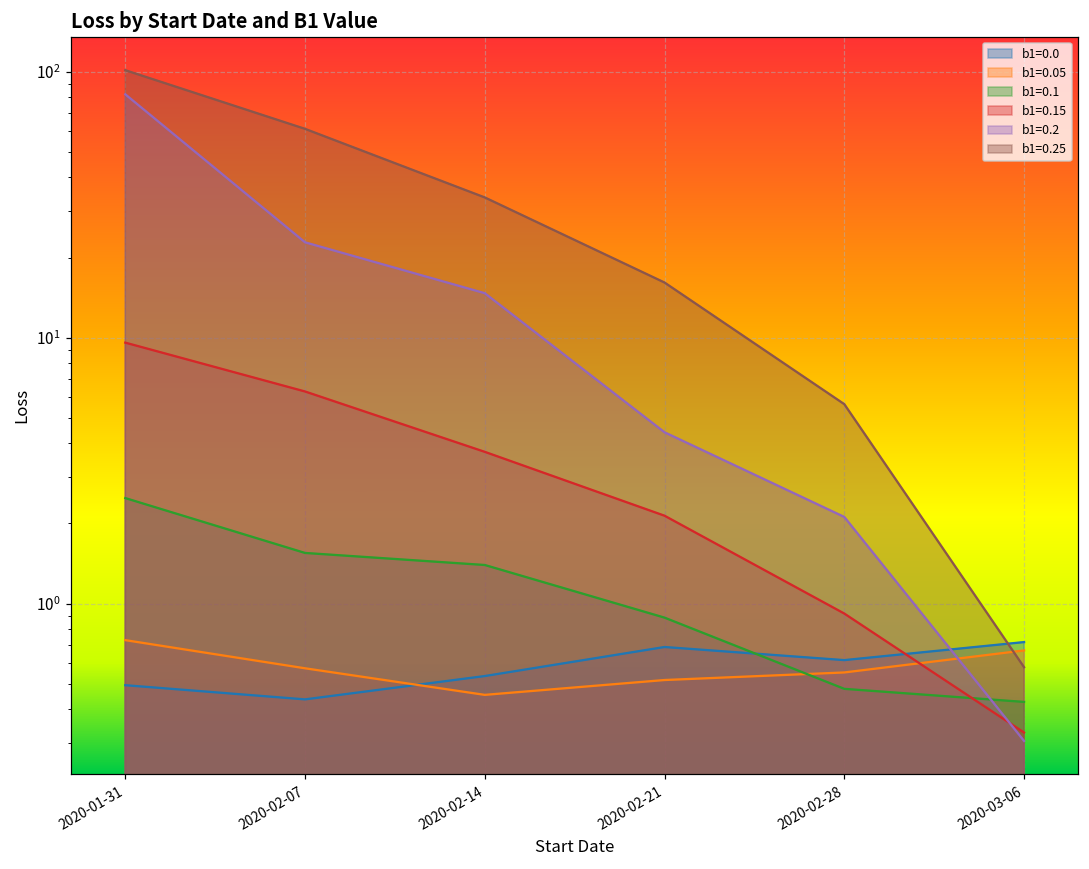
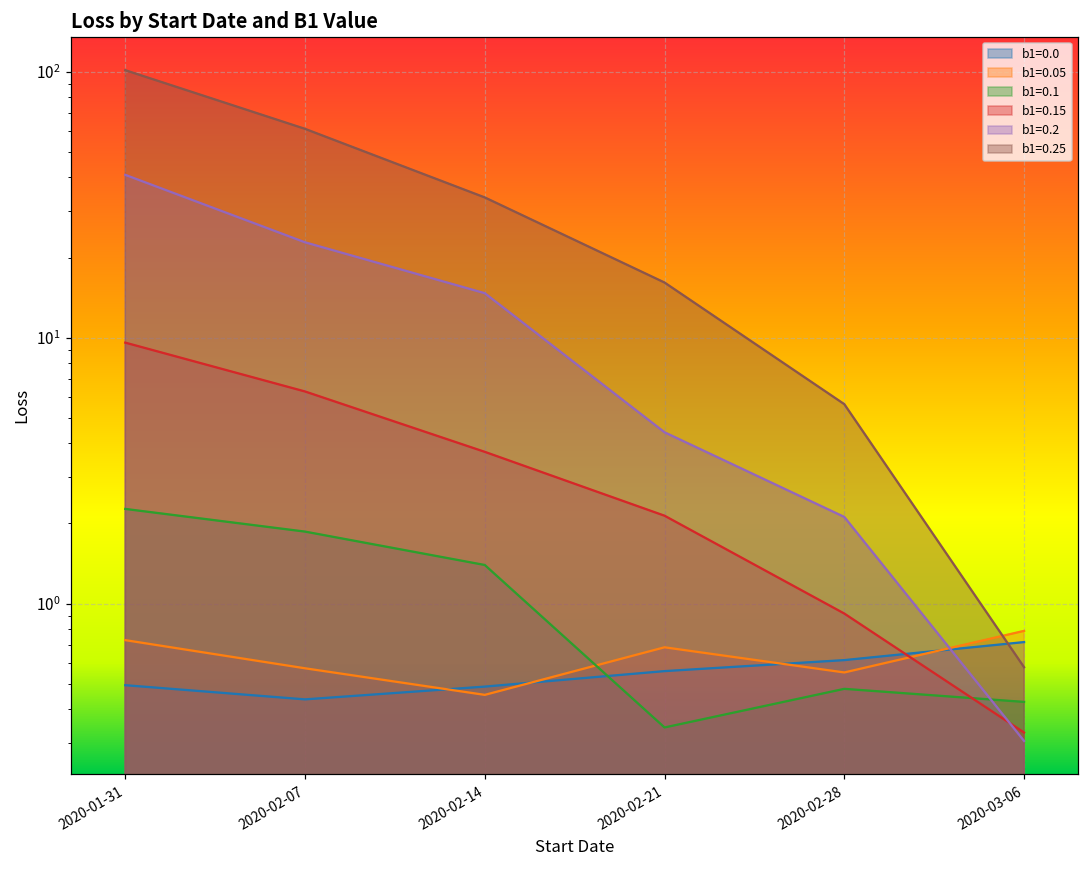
b1=0.1, 2020-01-31: 2.5 -> 2.3
b1=0.2, 2020-01-31: 82 -> 41
b1=0.1, 2020-02-07: 1.5 -> 1.9
b1=0.0, 2020-02-14: 0.53 -> 0.49
b1=0.0, 2020-02-21: 0.69 -> 0.56
b1=0.05, 2020-02-21: 0.52 -> 0.68
b1=0.1, 2020-02-21: 0.89 -> 0.34
b1=0.05, 2020-03-06: 0.67 -> 0.79
